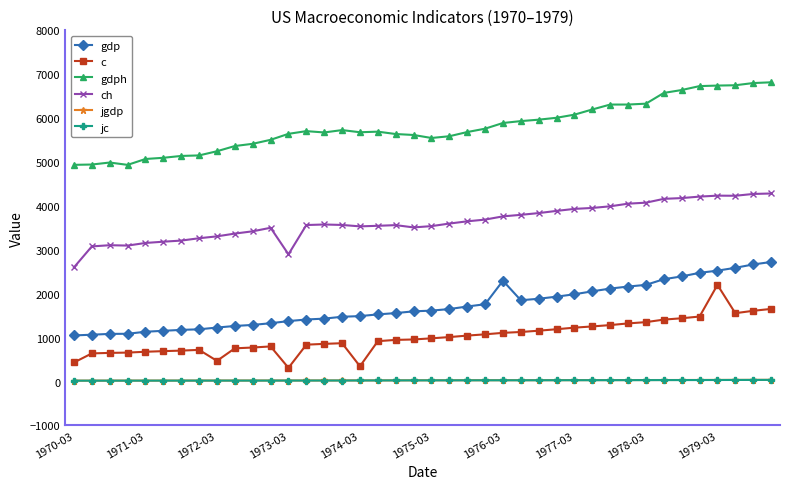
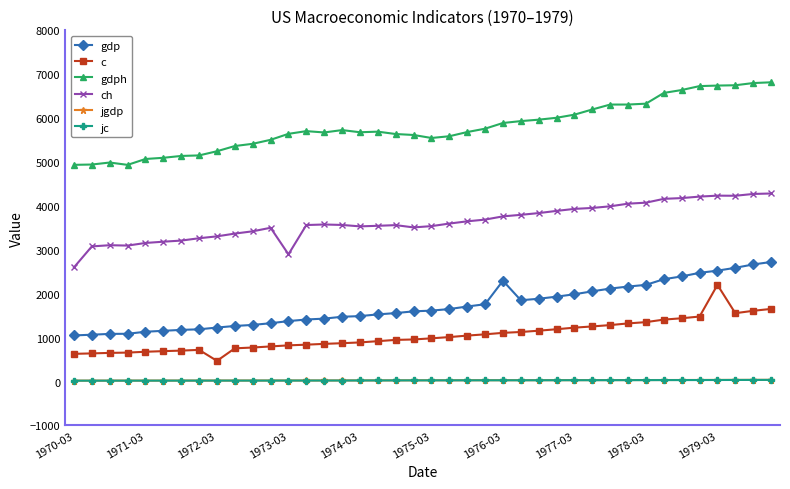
c, 1970-03: 400 -> 600
c, 1973-03: 300 -> 800
c, 1974-03: 300 -> 900
